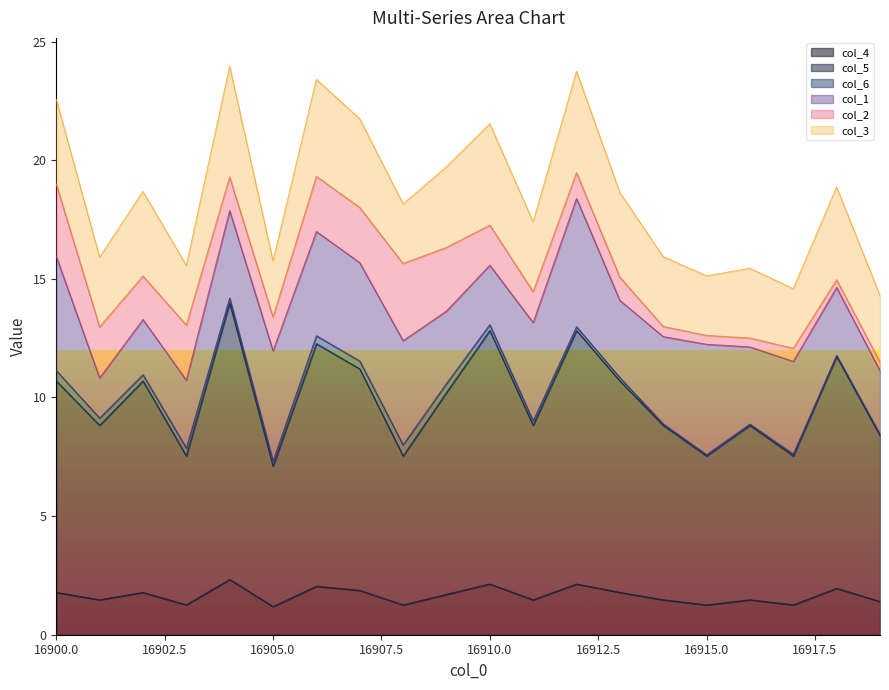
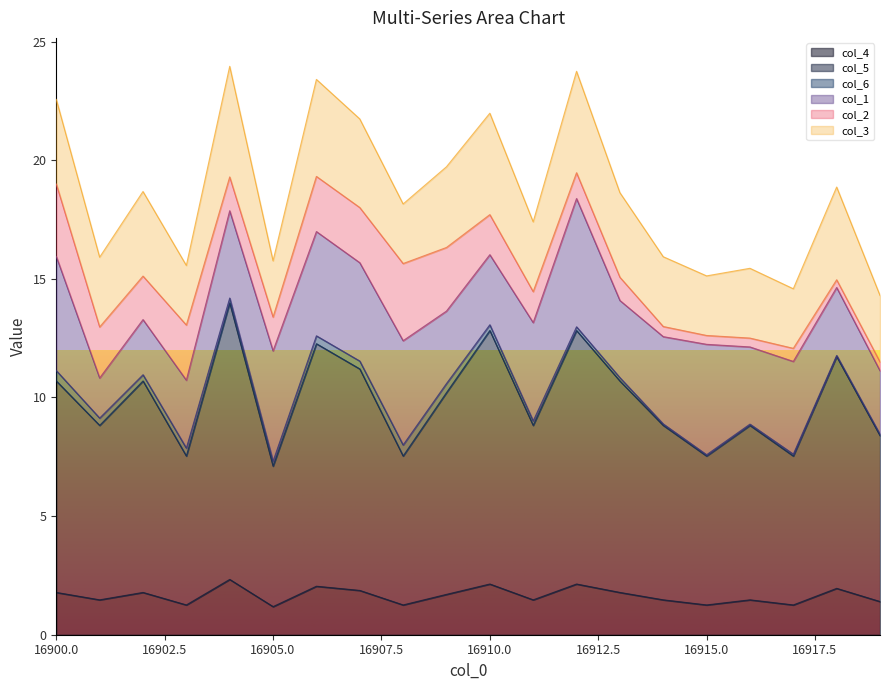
col_1, 16910.0: 2.5 -> 3.0
